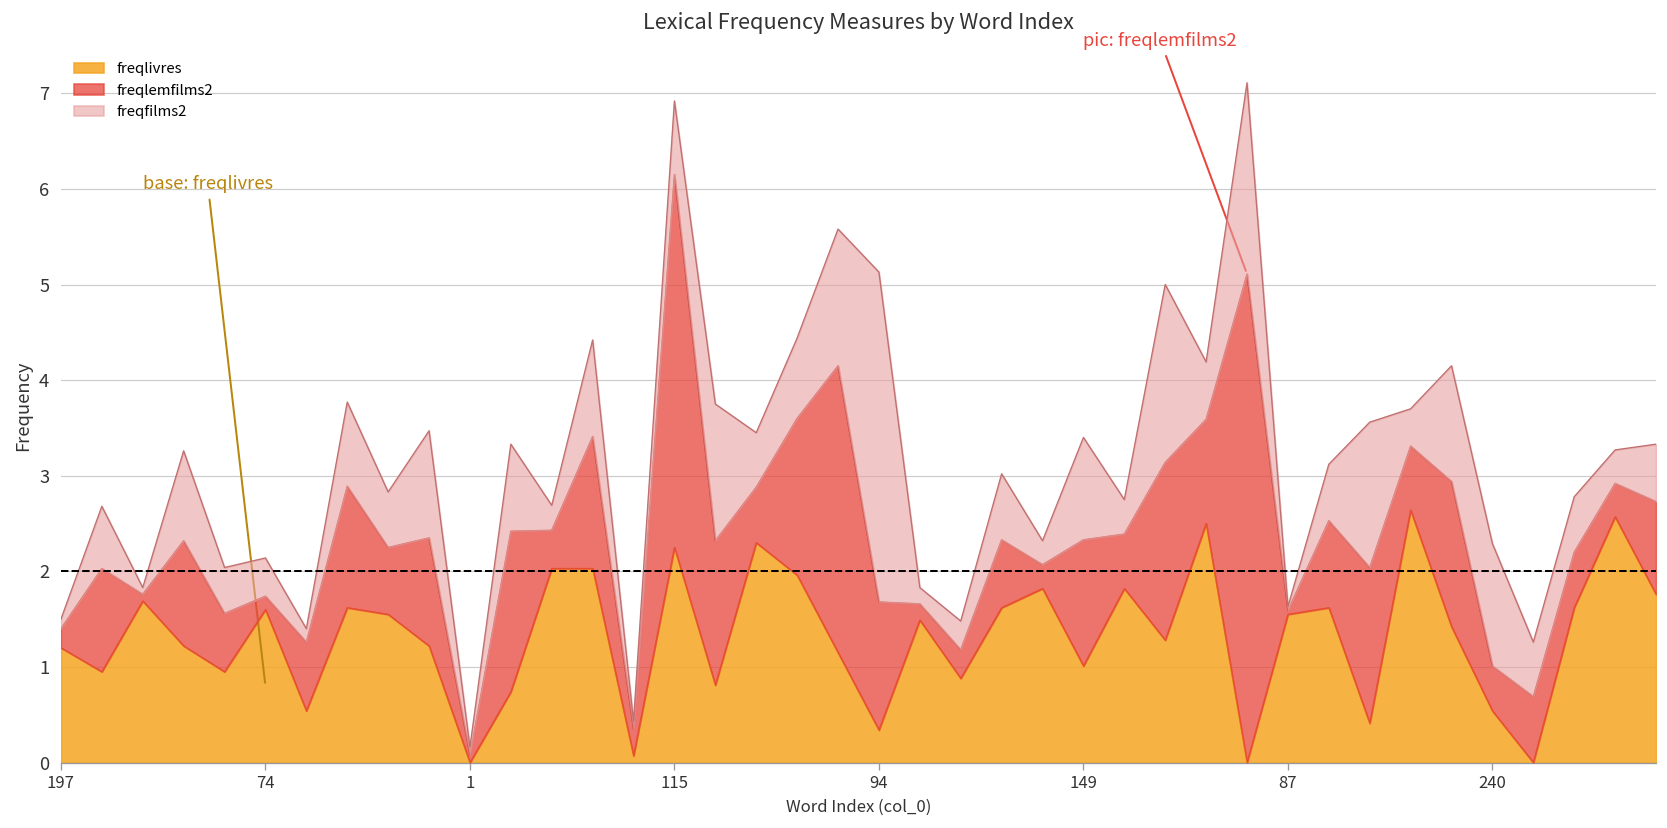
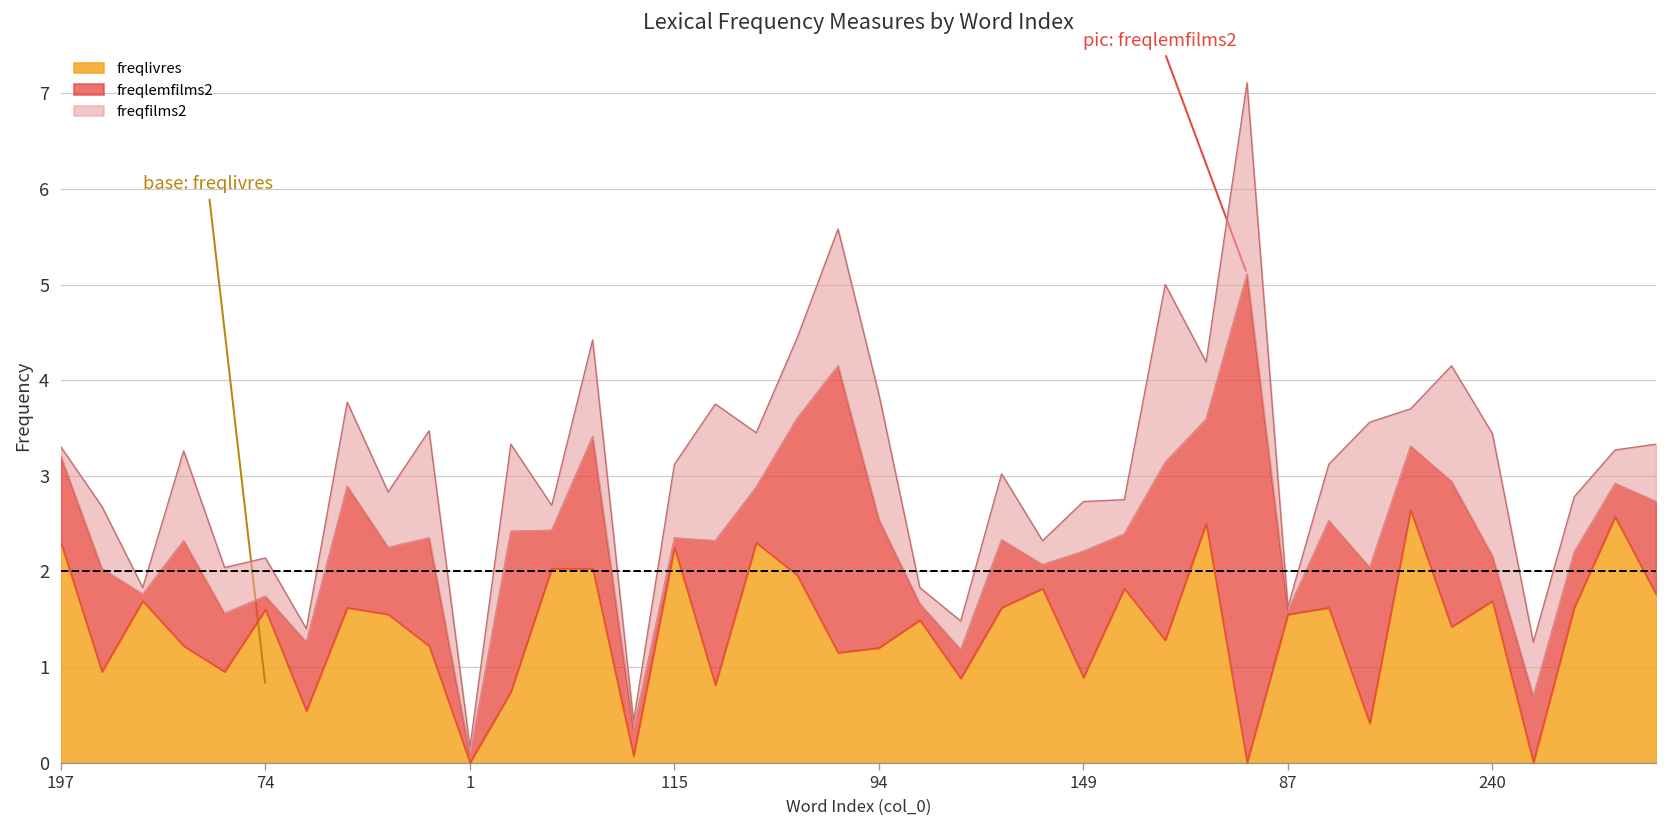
freqlivres, 197: 1.2 -> 2.3
freqlemfilms2, 197: 0.2 -> 0.9
freqlemfilms2, 115: 3.9 -> 0.1
freqlivres, 94: 0.3 -> 1.2
freqfilms2, 94: 3.5 -> 1.3
freqlivres, 149: 1.0 -> 0.9
freqfilms2, 149: 1.1 -> 0.5
freqlivres, 240: 0.5 -> 1.7
